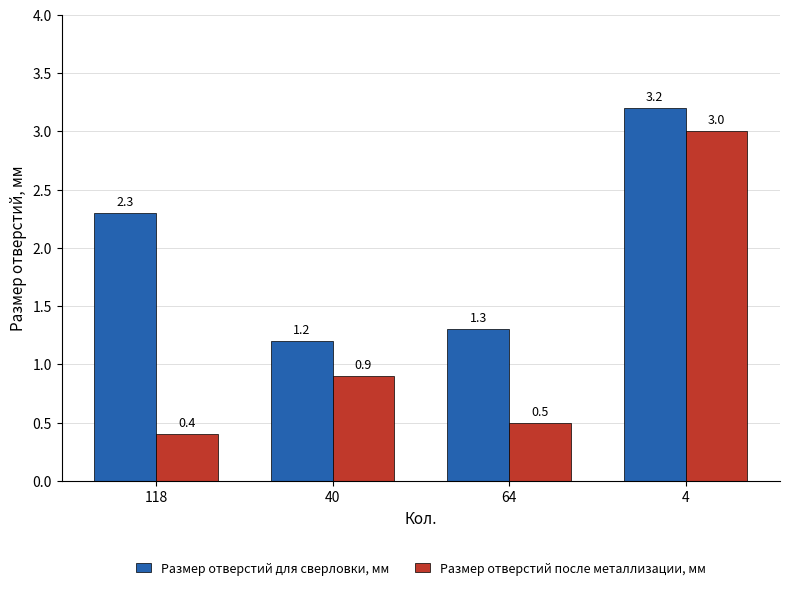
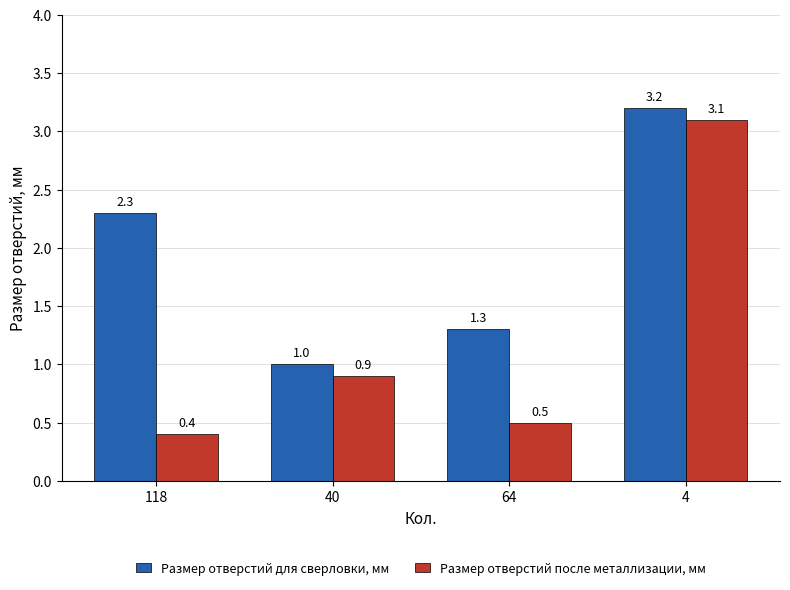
Размер отверстий для сверловки, мм, 40: 1.2 -> 1.0
Размер отверстий после металлизации, мм, 4: 3.0 -> 3.1
